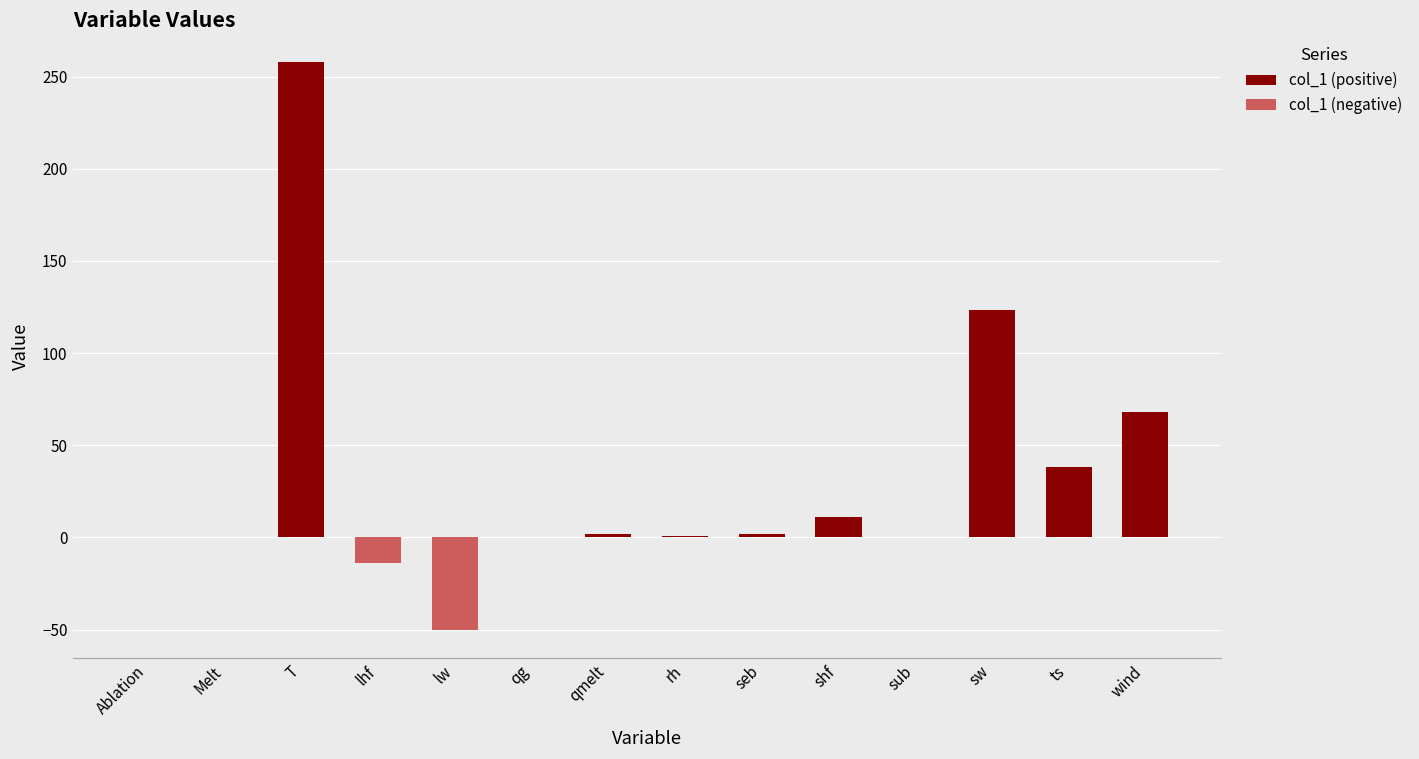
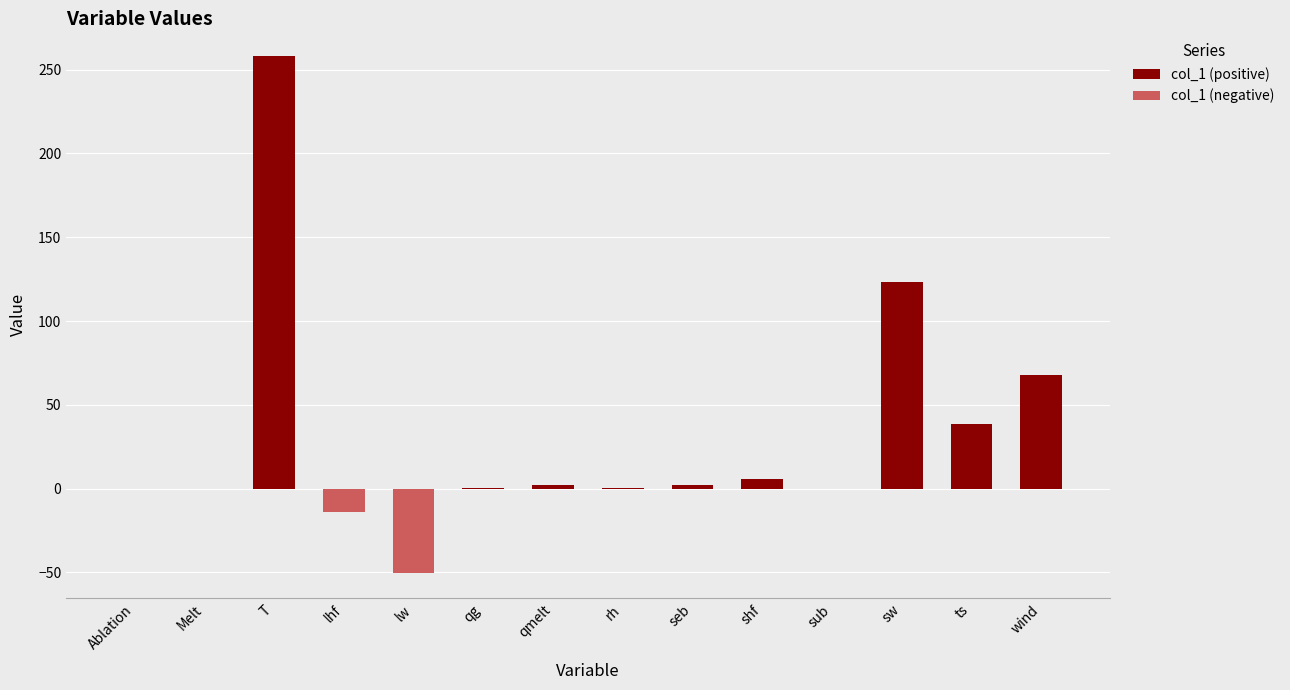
col_1 (positive), shf: 11 -> 6
